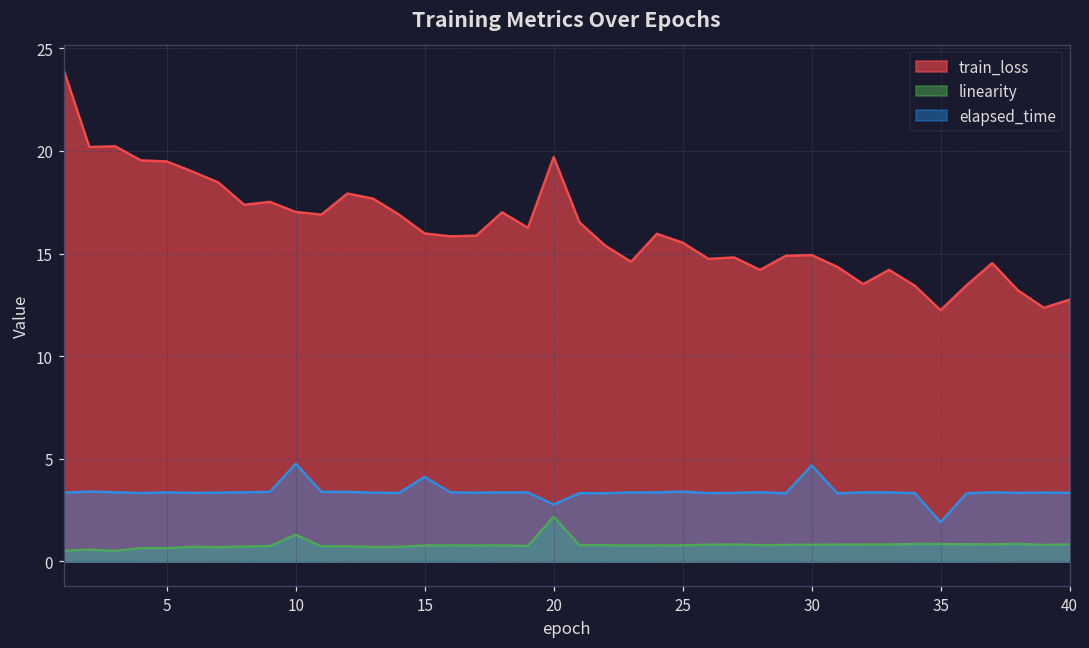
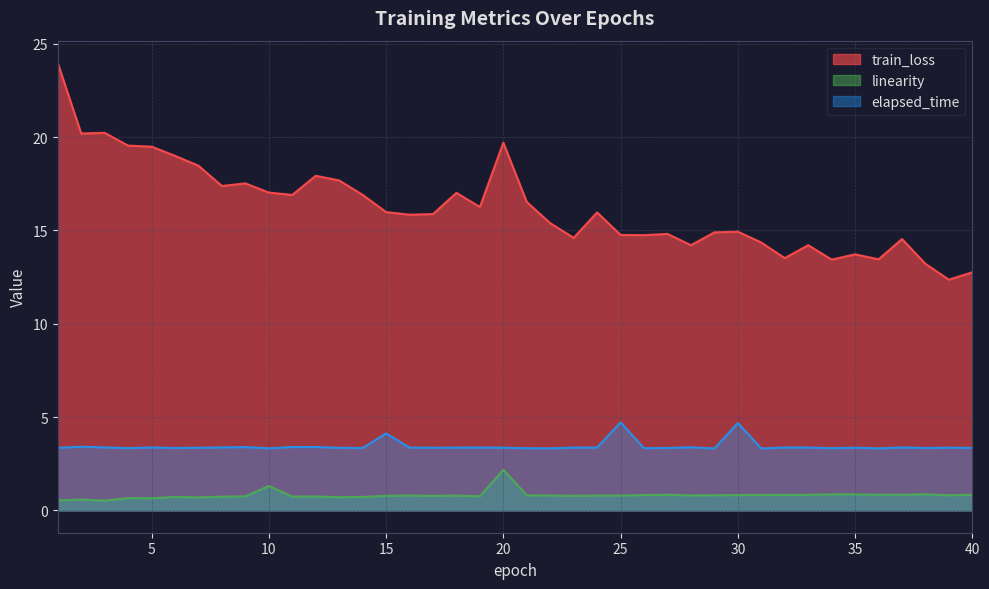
elapsed_time, 10: 4.8 -> 3.3
elapsed_time, 20: 2.8 -> 3.4
train_loss, 25: 15.5 -> 14.8
elapsed_time, 25: 3.4 -> 4.7
train_loss, 35: 12.2 -> 13.7
elapsed_time, 35: 1.9 -> 3.4
